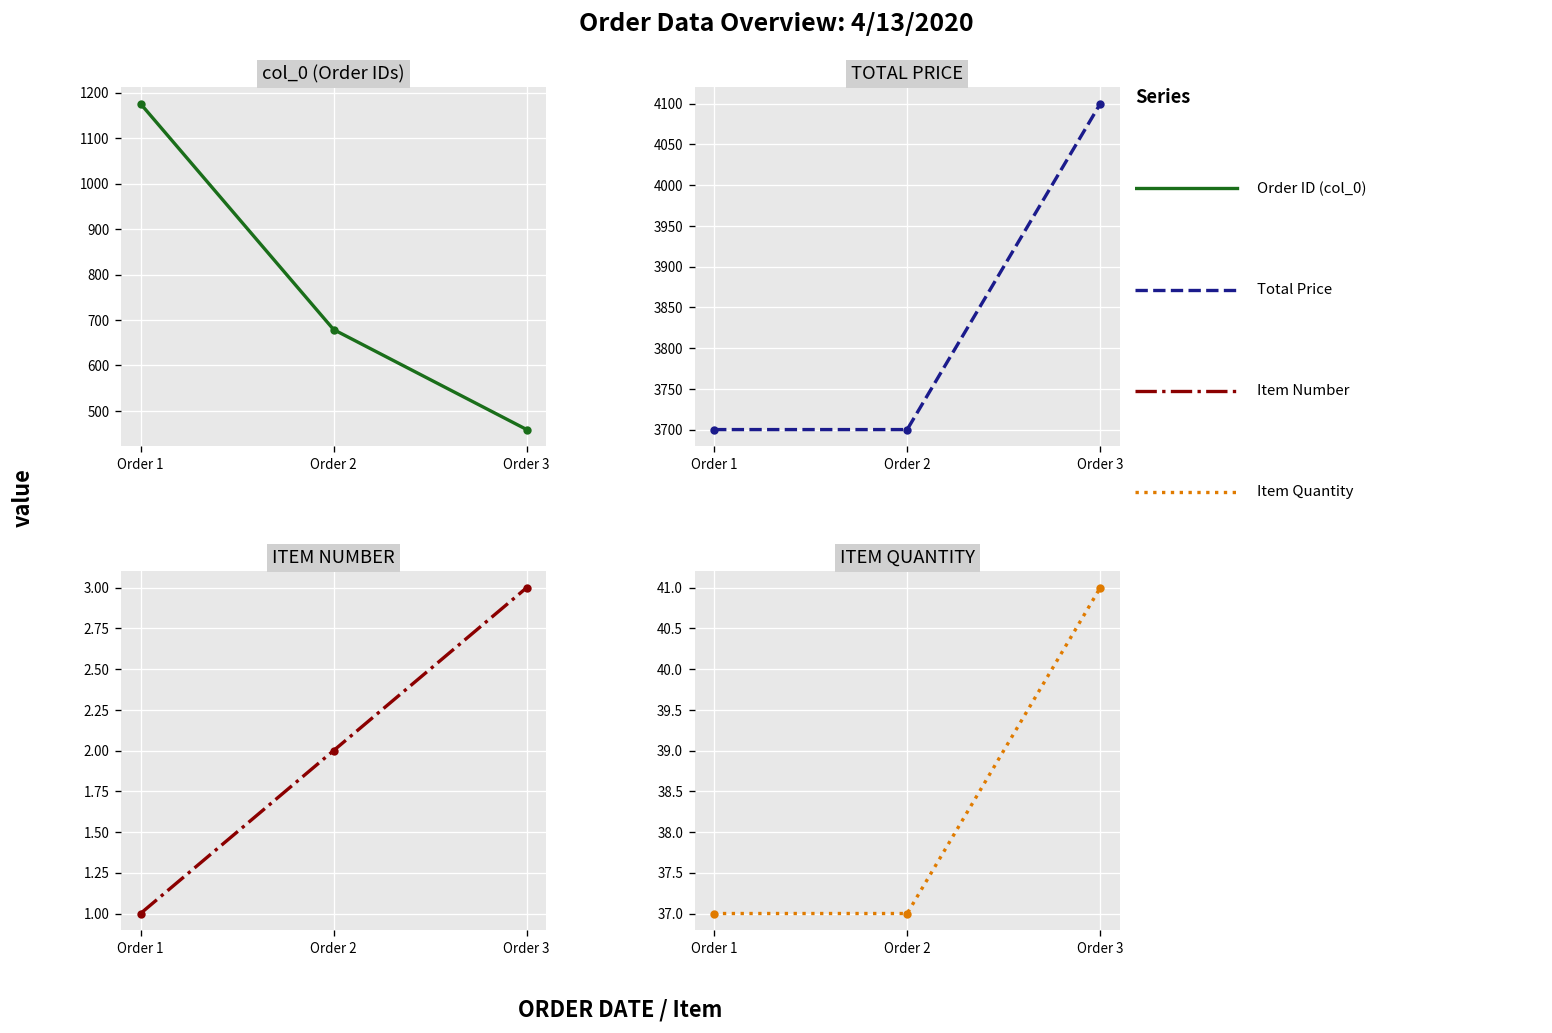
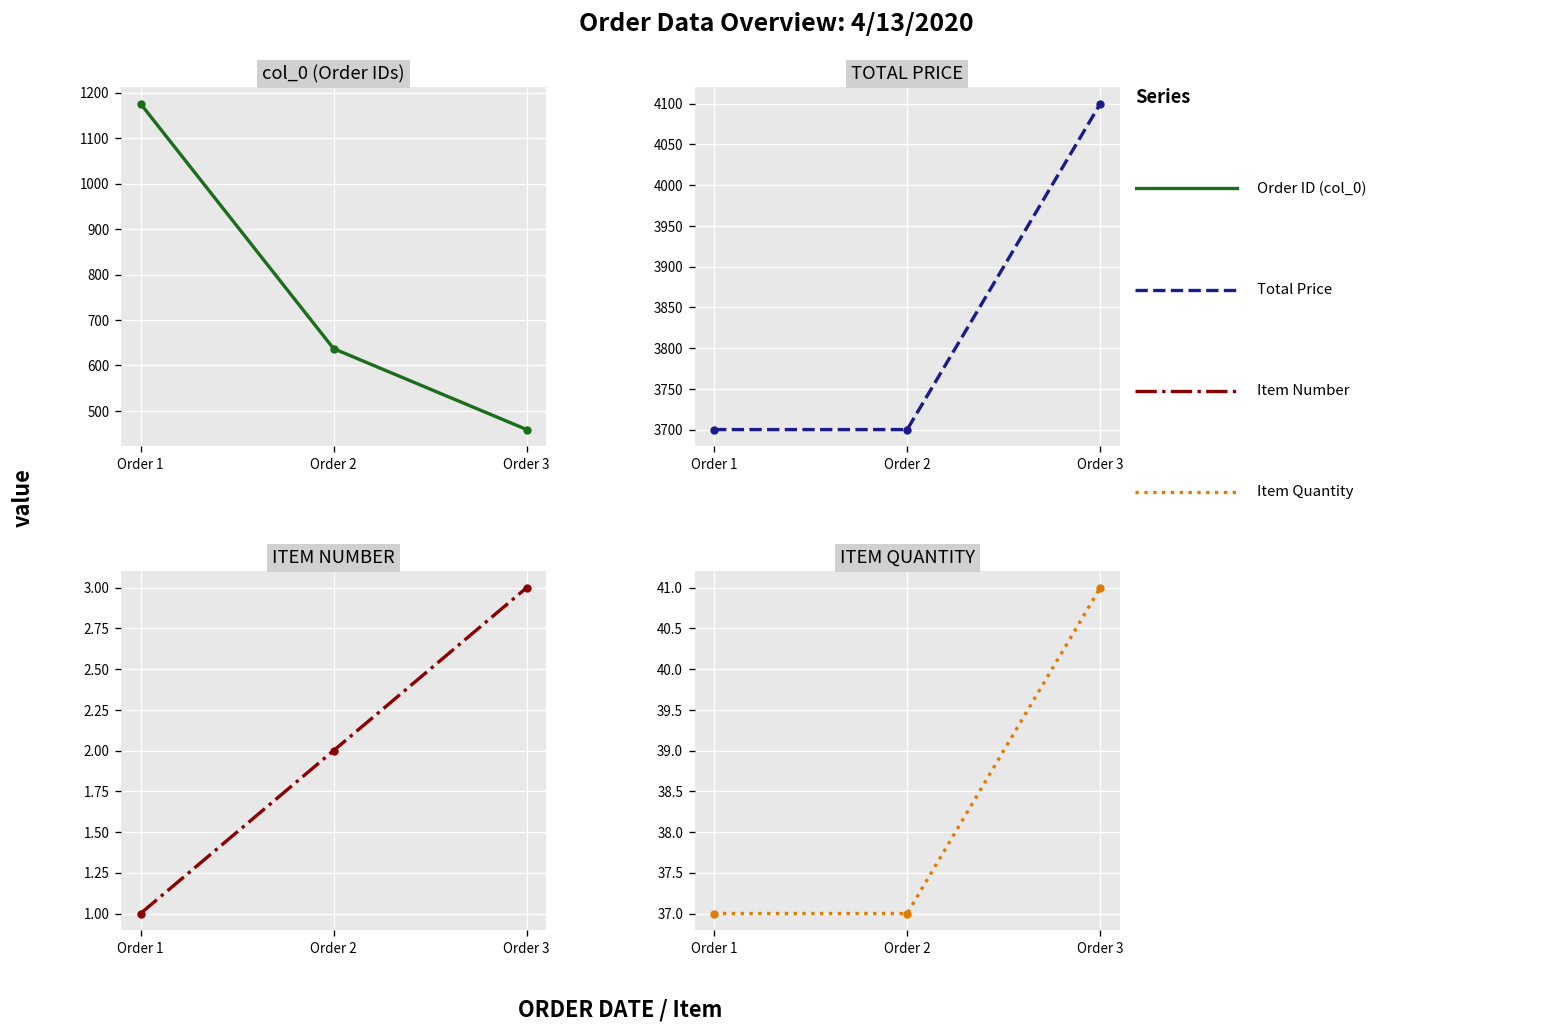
col_0 (Order IDs), Order 2: 680 -> 640
